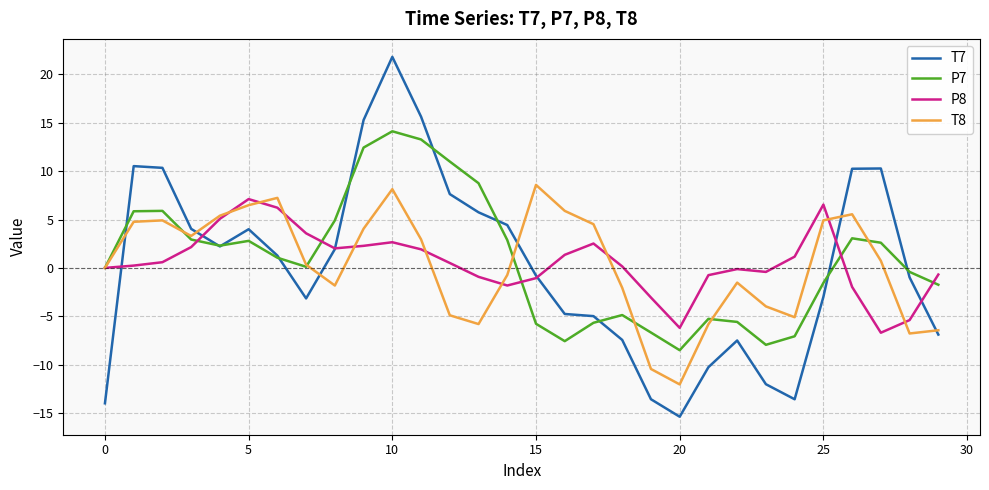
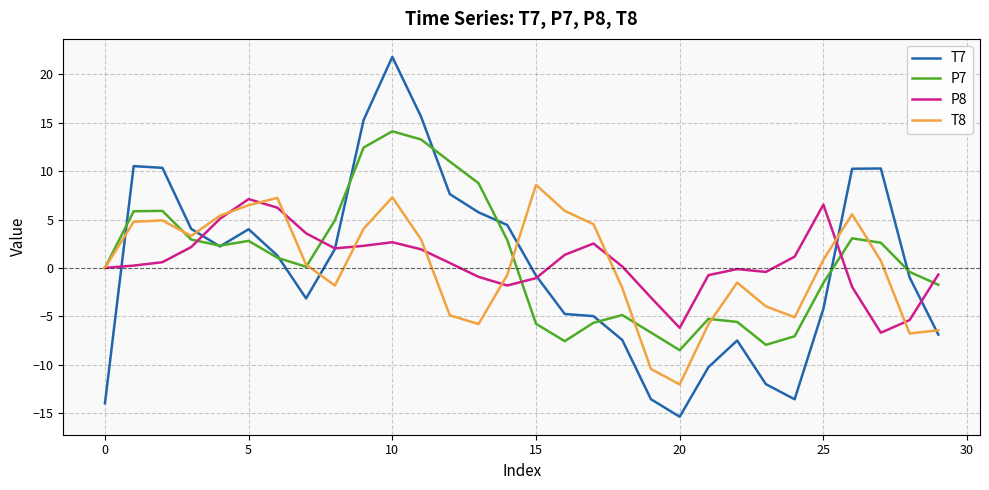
T8, 10: 8 -> 7
T7, 25: -3 -> -4
T8, 25: 5 -> 1
